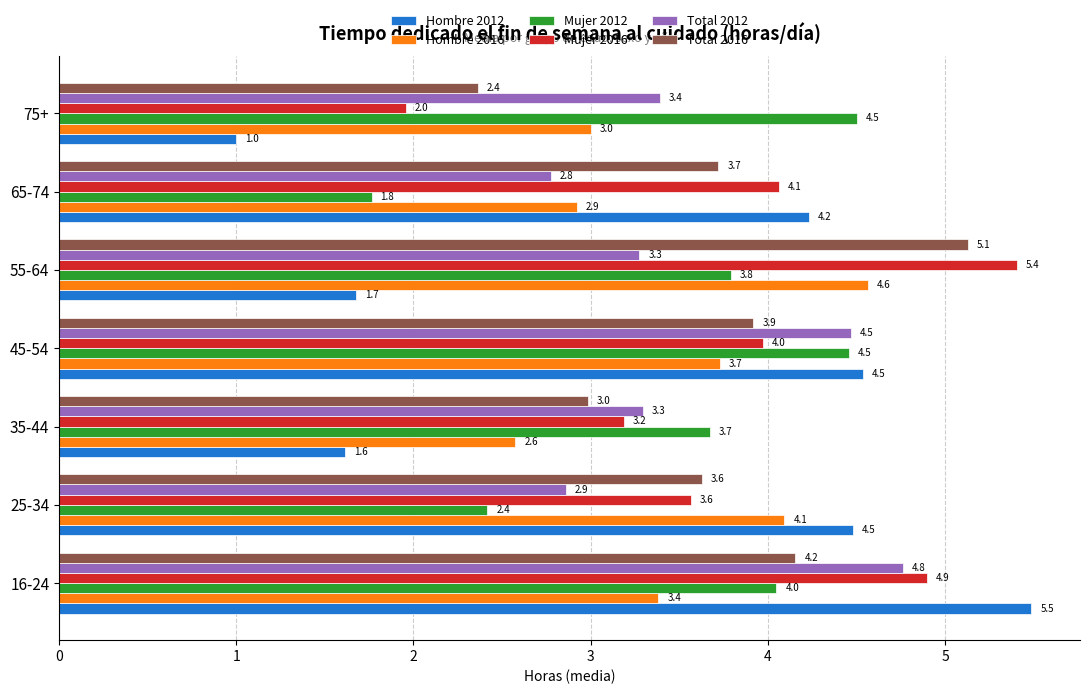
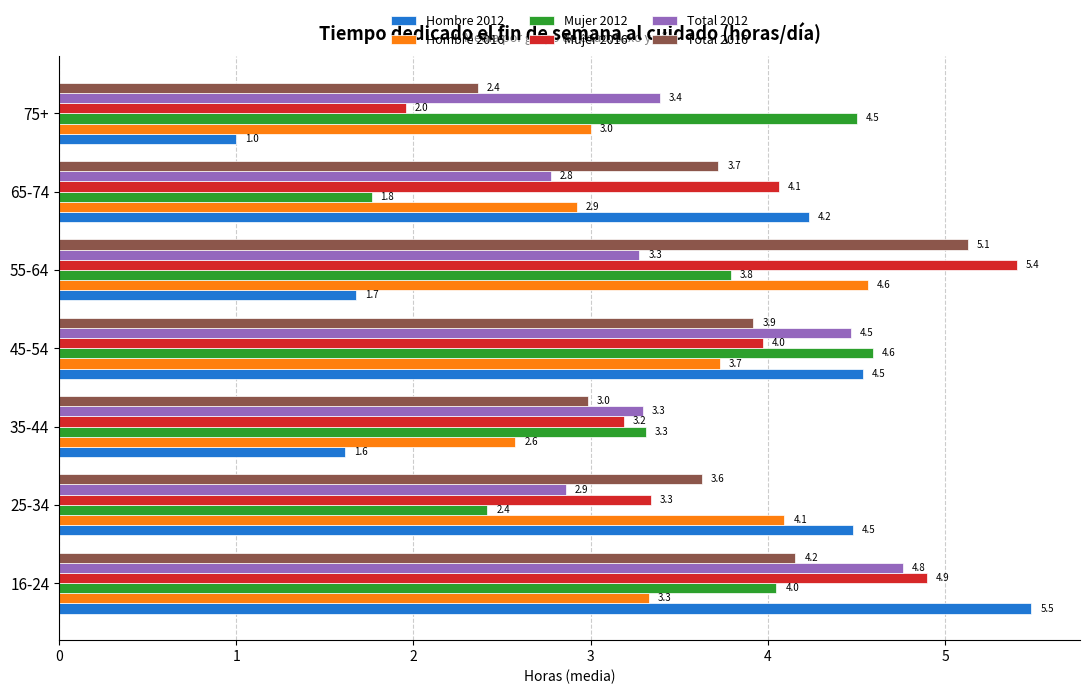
Mujer 2012, 45-54: 4.5 -> 4.6
Mujer 2012, 35-44: 3.7 -> 3.3
Mujer 2016, 25-34: 3.6 -> 3.3
Hombre 2016, 16-24: 3.4 -> 3.3
